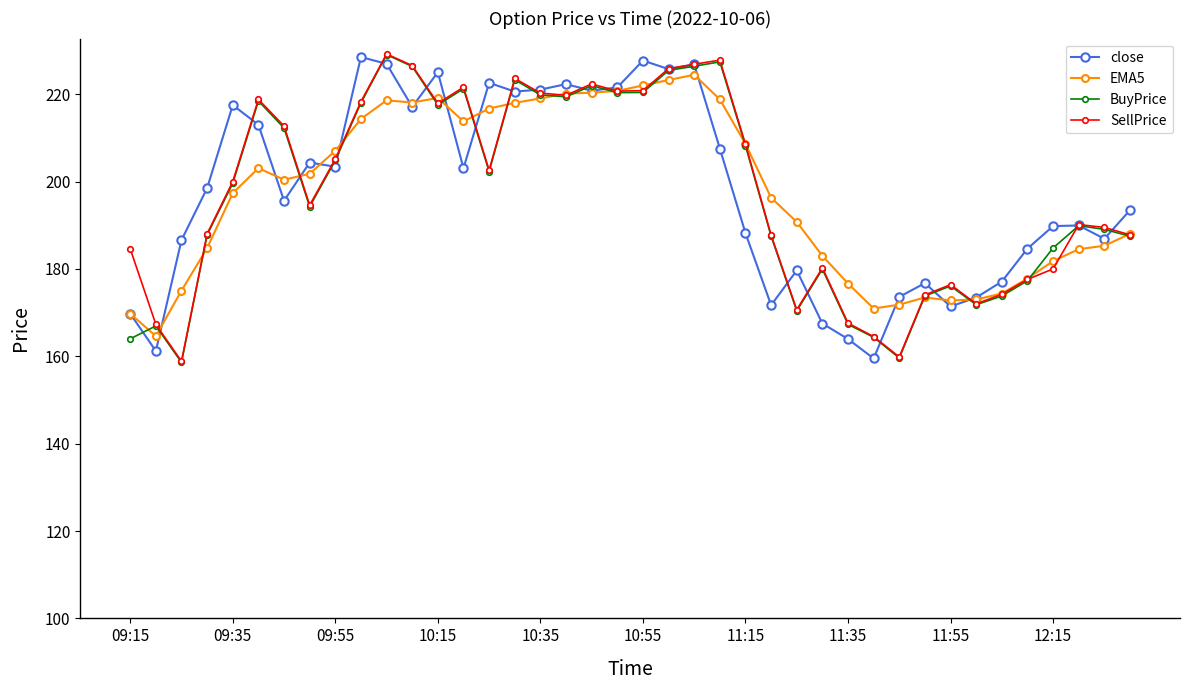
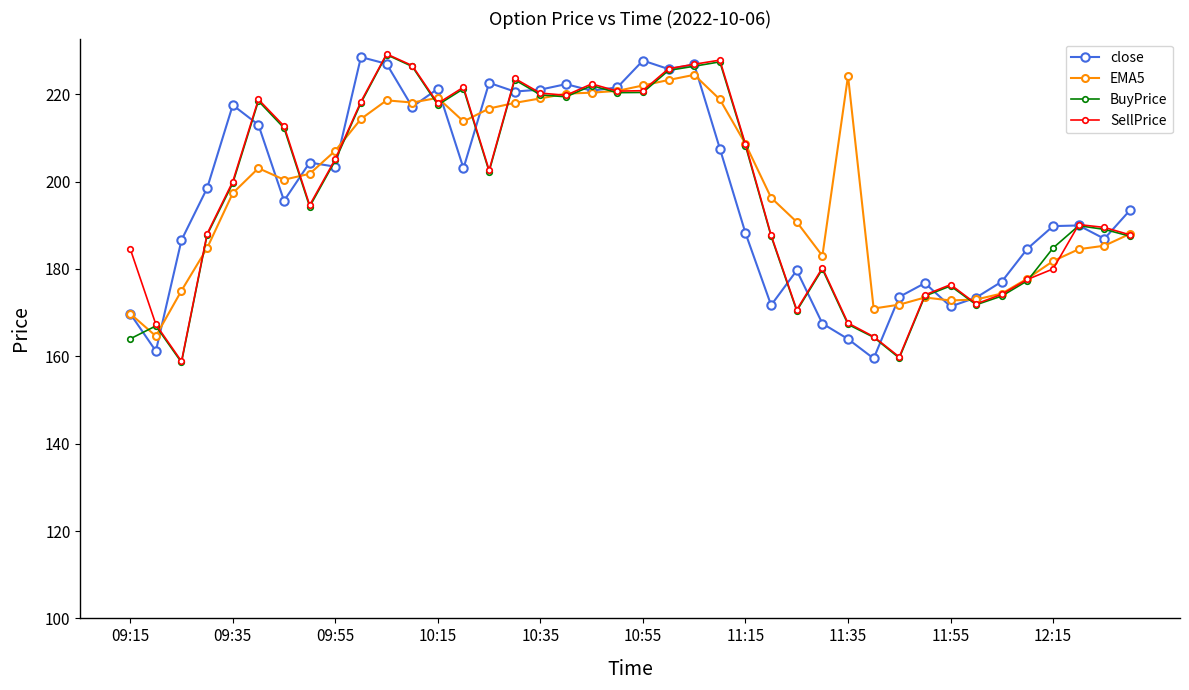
close, 10:15: 225 -> 221
EMA5, 11:35: 177 -> 224
